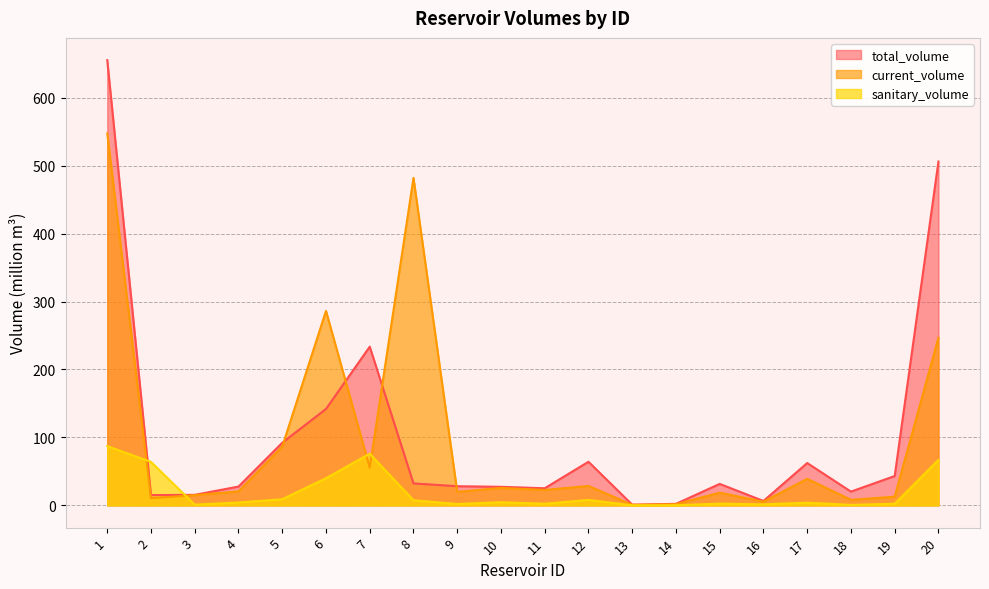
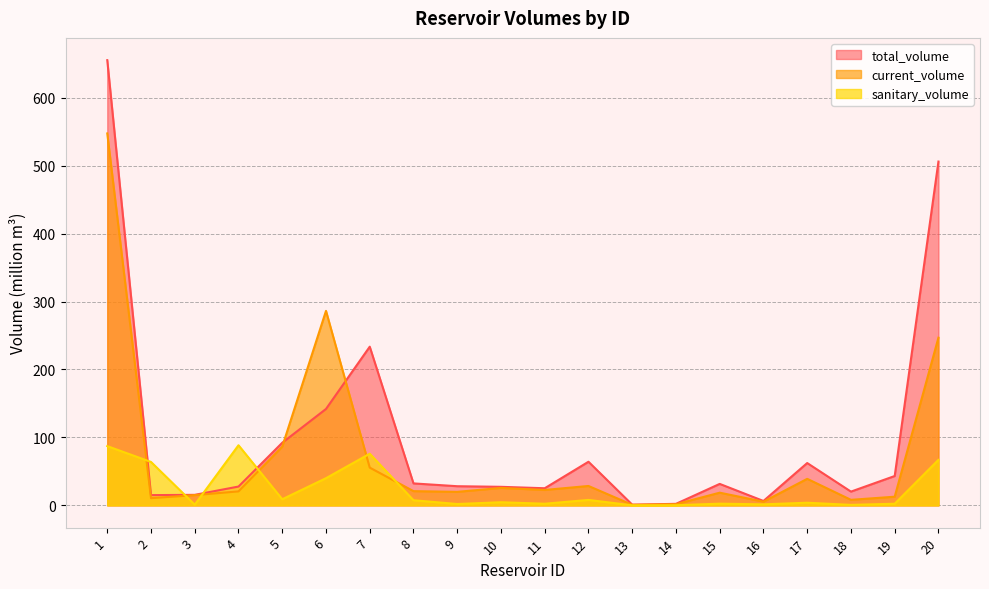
sanitary_volume, 4: 0 -> 90
current_volume, 8: 480 -> 20
